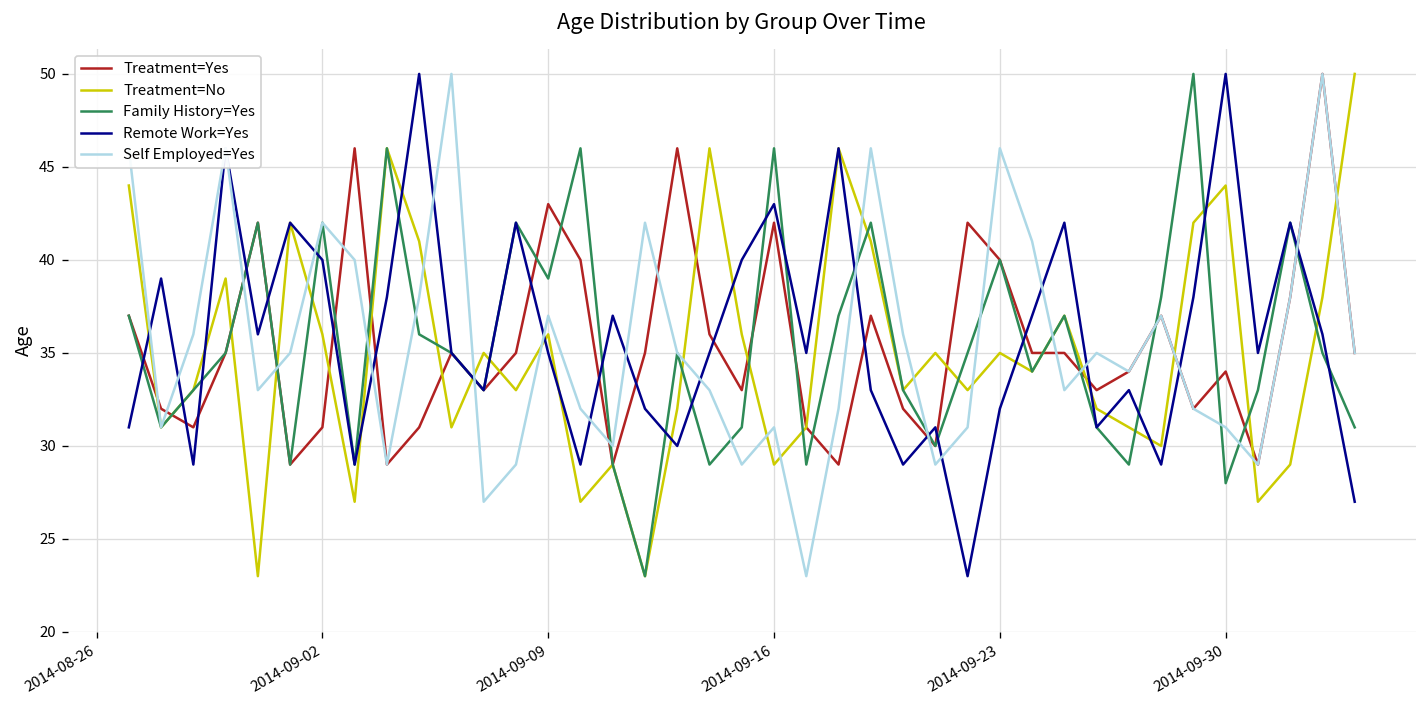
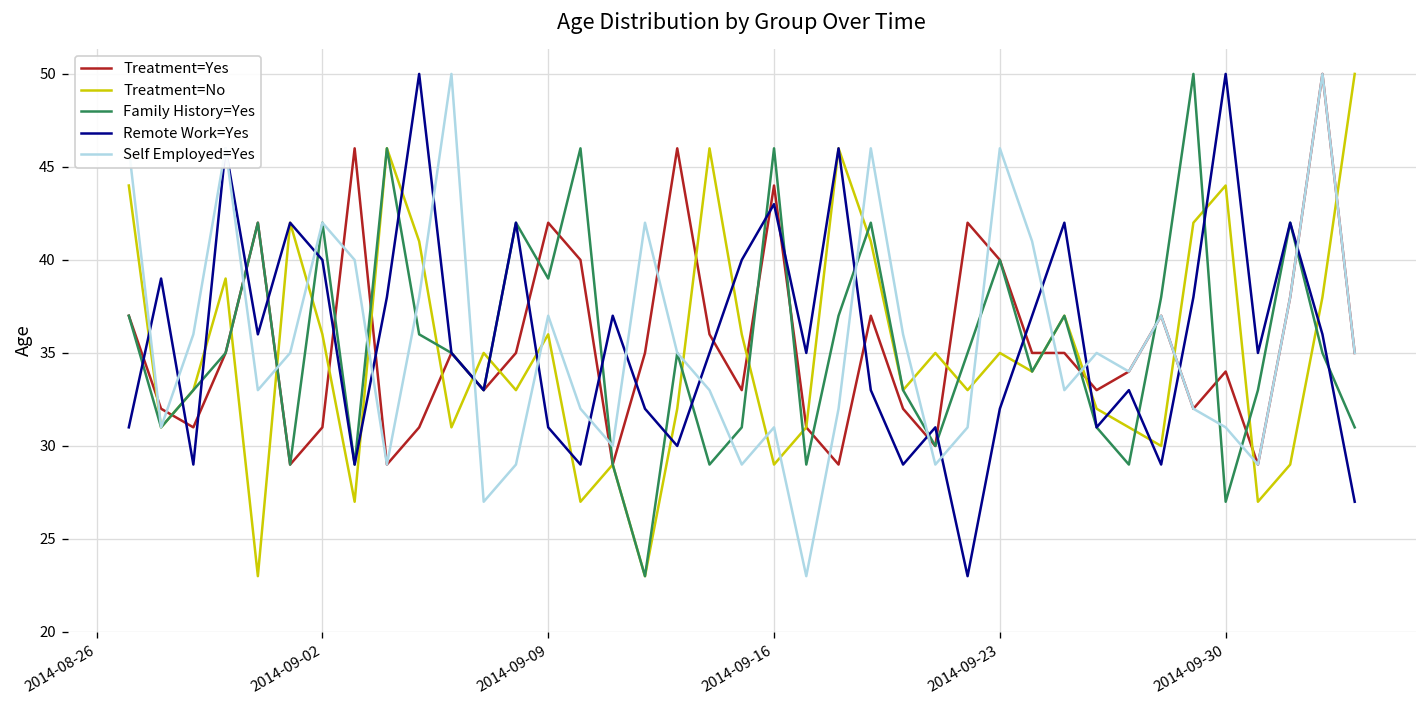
Treatment=Yes, 2014-09-09: 43 -> 42
Remote Work=Yes, 2014-09-09: 35 -> 31
Treatment=Yes, 2014-09-16: 42 -> 44
Family History=Yes, 2014-09-30: 28 -> 27
